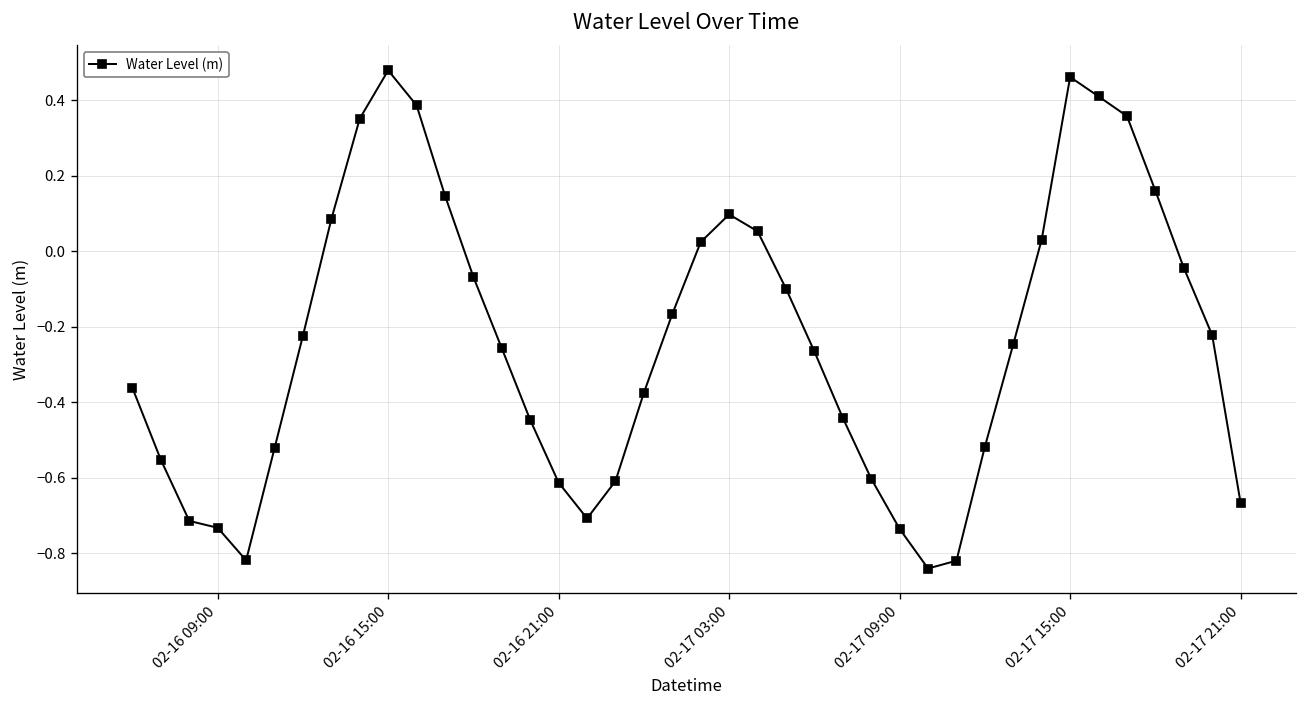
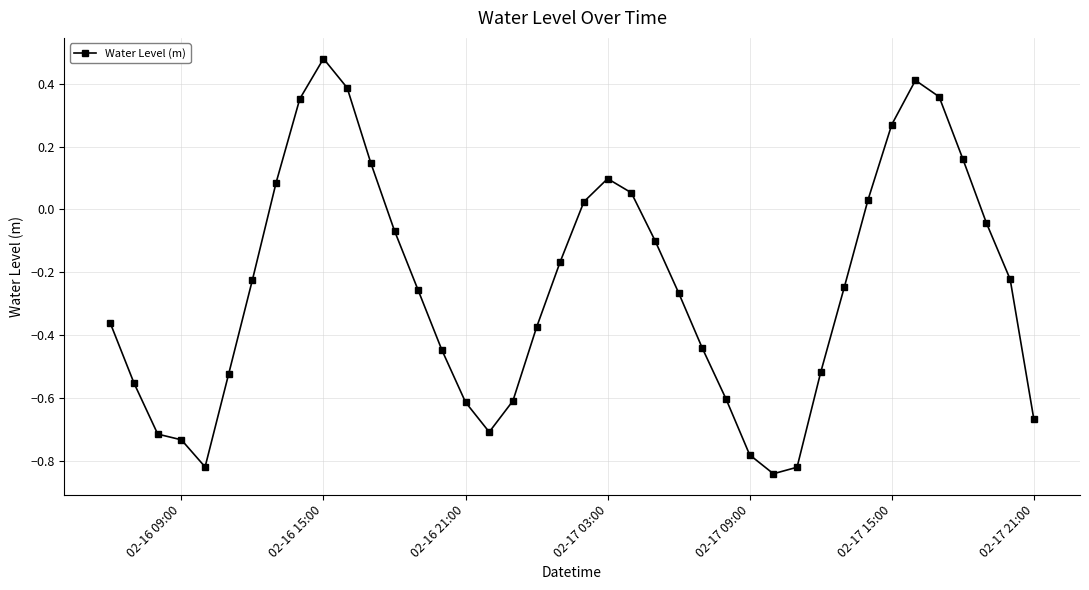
02-17 09:00: -0.73 -> -0.78
02-17 15:00: 0.46 -> 0.27
